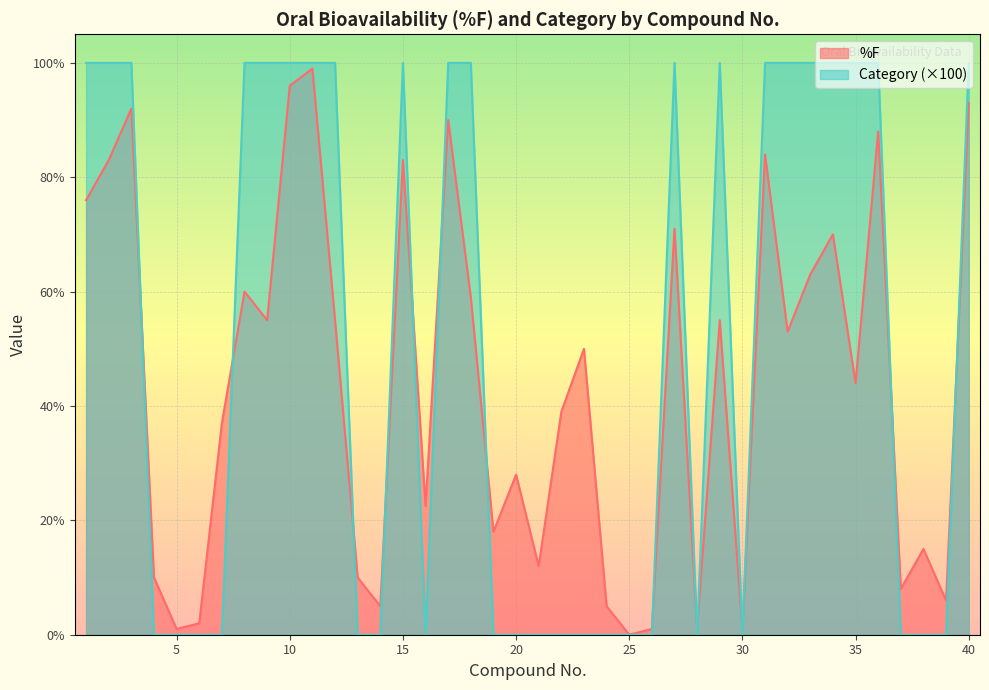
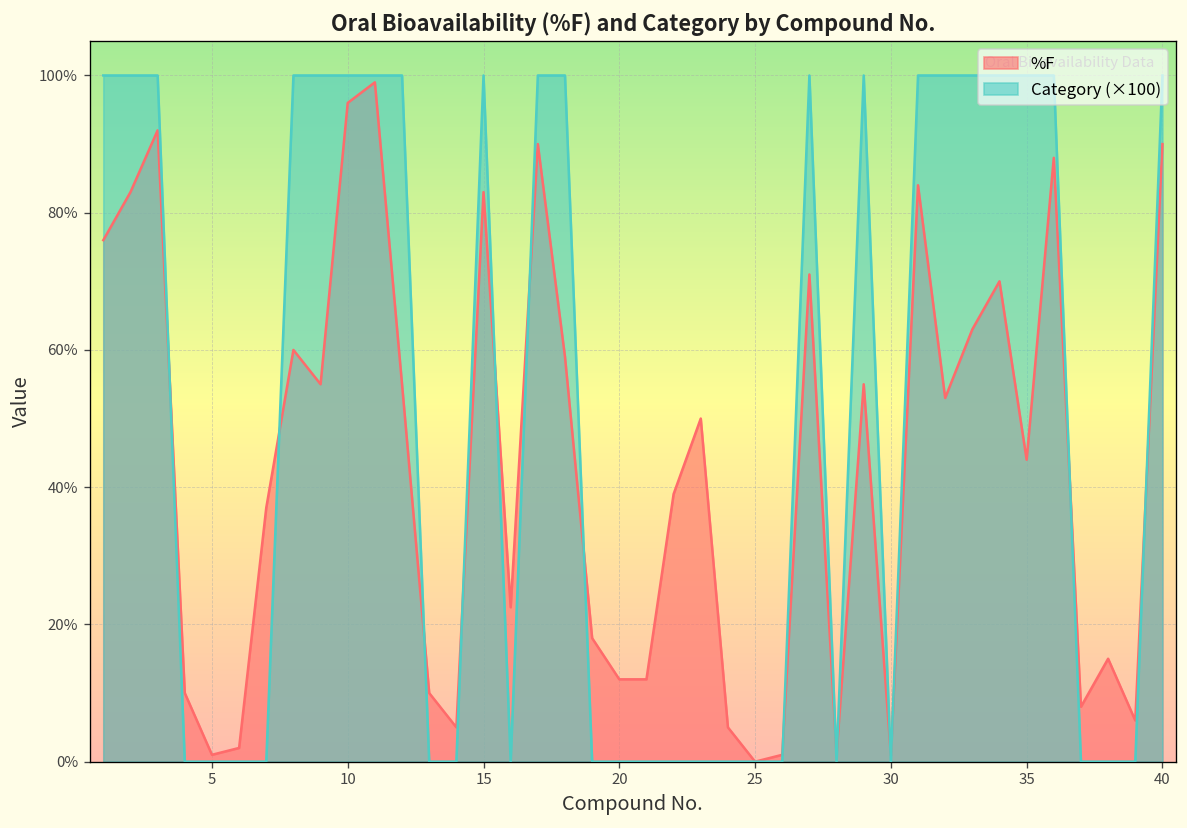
%F, 20: 28% -> 12%
%F, 40: 93% -> 90%
